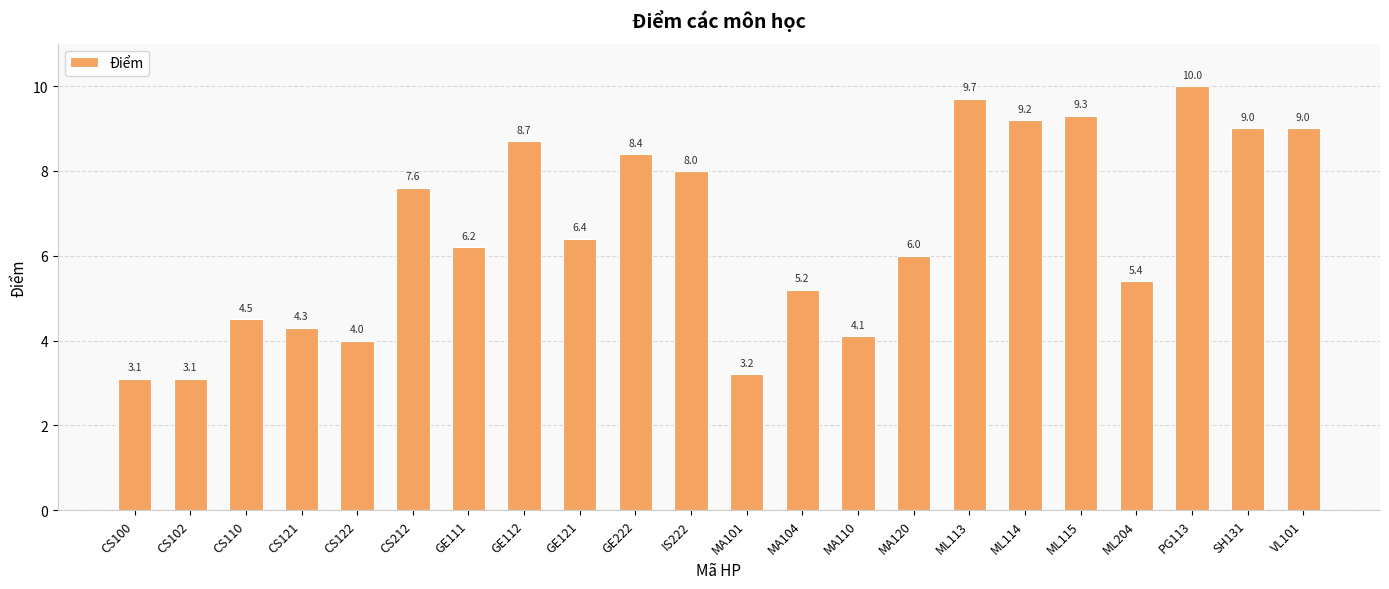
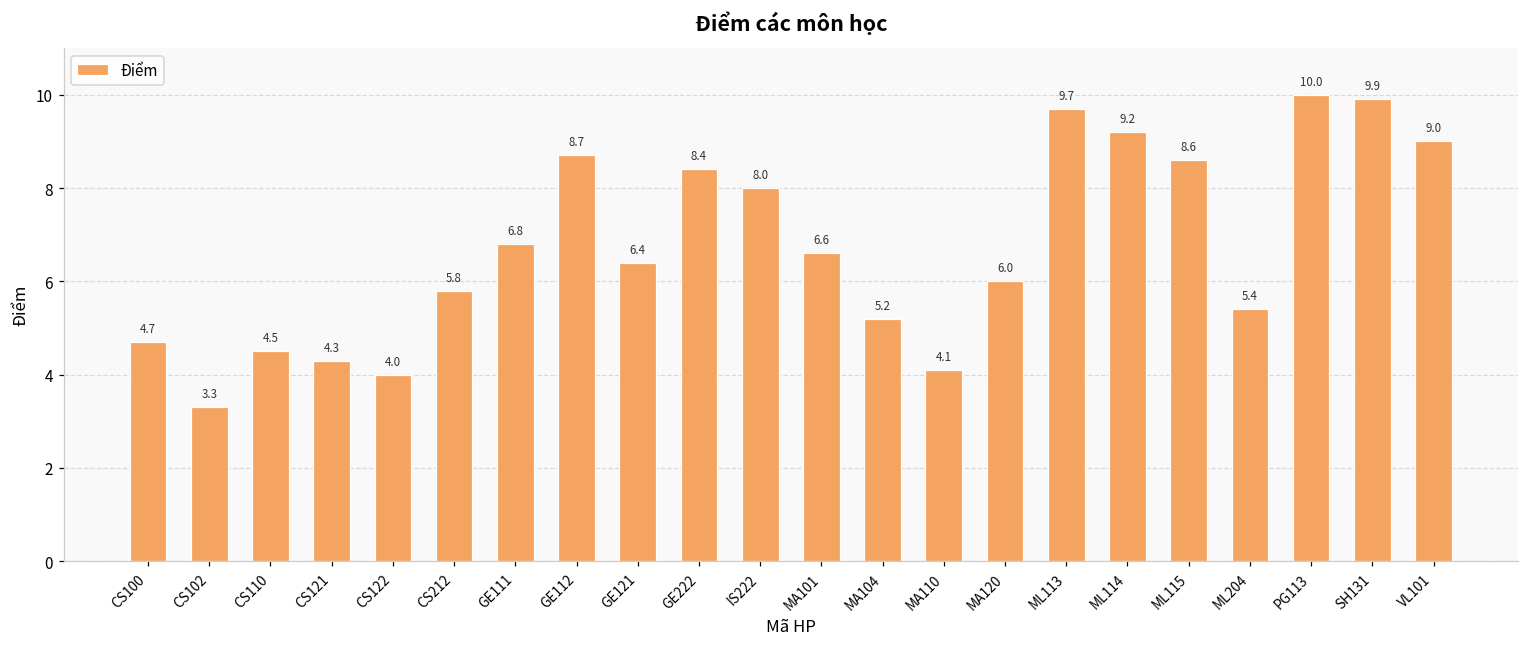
CS100: 3.1 -> 4.7
CS102: 3.1 -> 3.3
CS212: 7.6 -> 5.8
GE111: 6.2 -> 6.8
MA101: 3.2 -> 6.6
ML115: 9.3 -> 8.6
SH131: 9.0 -> 9.9
